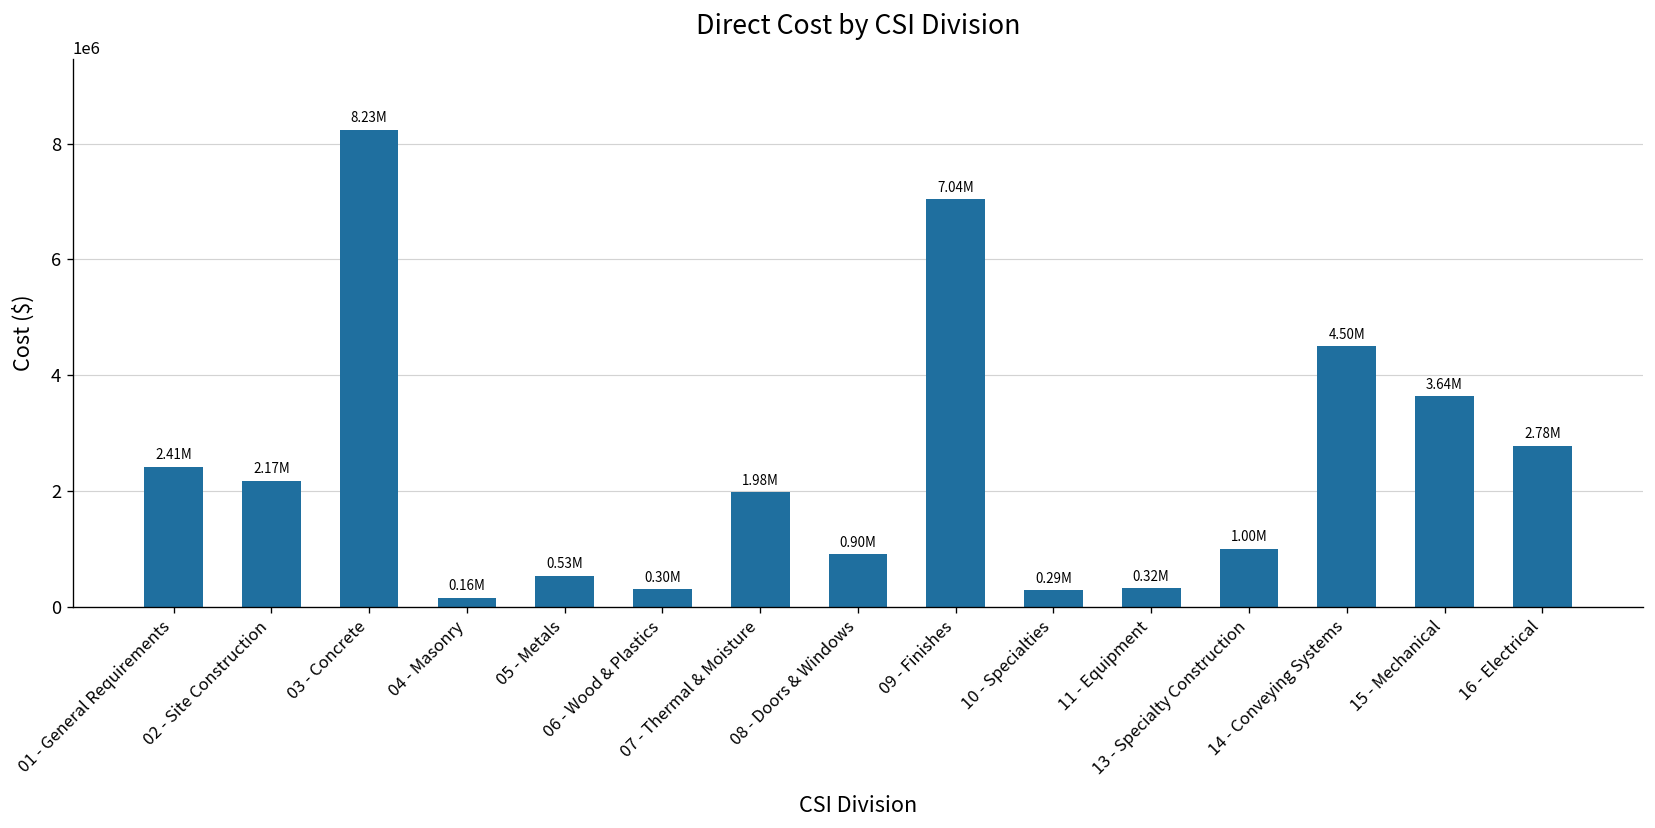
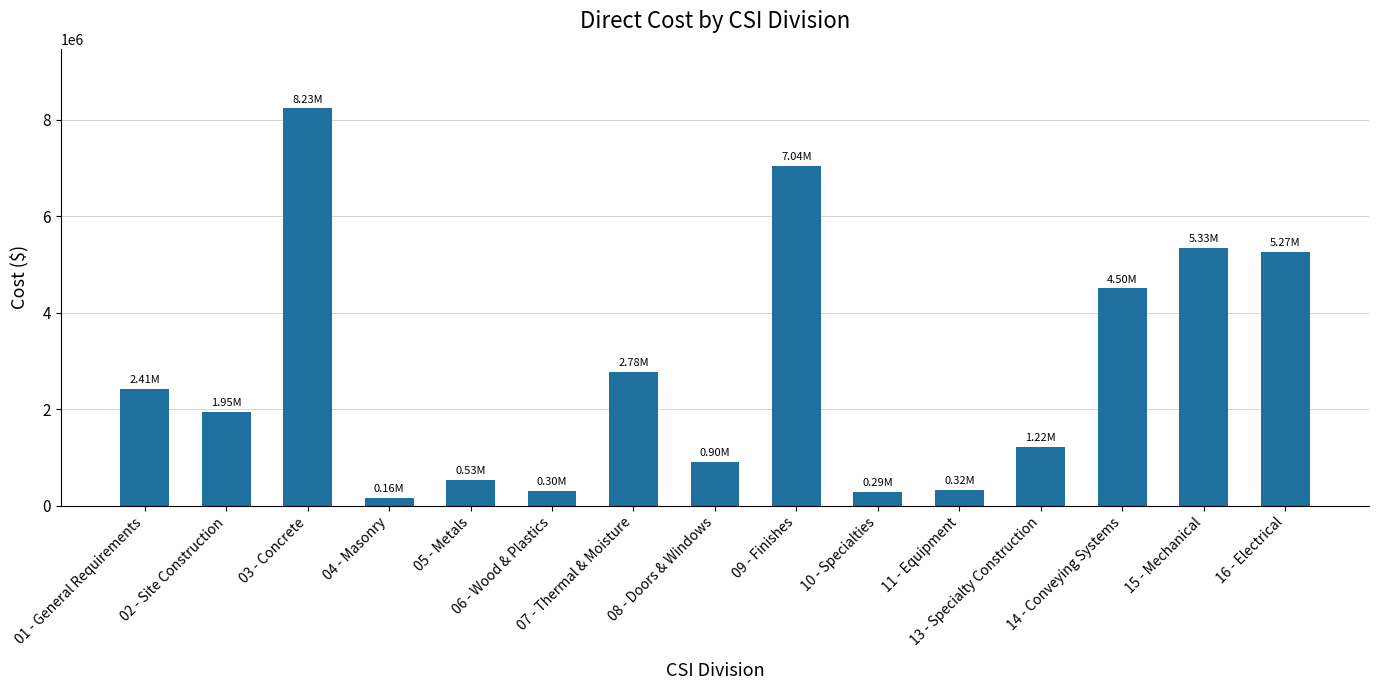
02 - Site Construction: 2.17M -> 1.95M
07 - Thermal & Moisture: 1.98M -> 2.78M
13 - Specialty Construction: 1.00M -> 1.22M
15 - Mechanical: 3.64M -> 5.33M
16 - Electrical: 2.78M -> 5.27M
